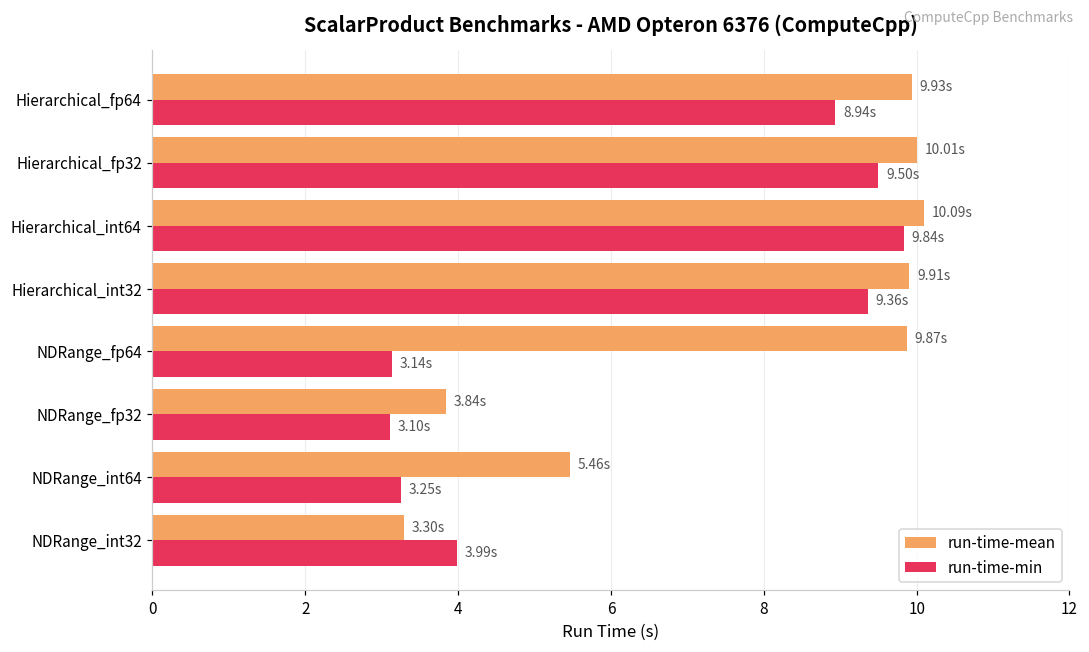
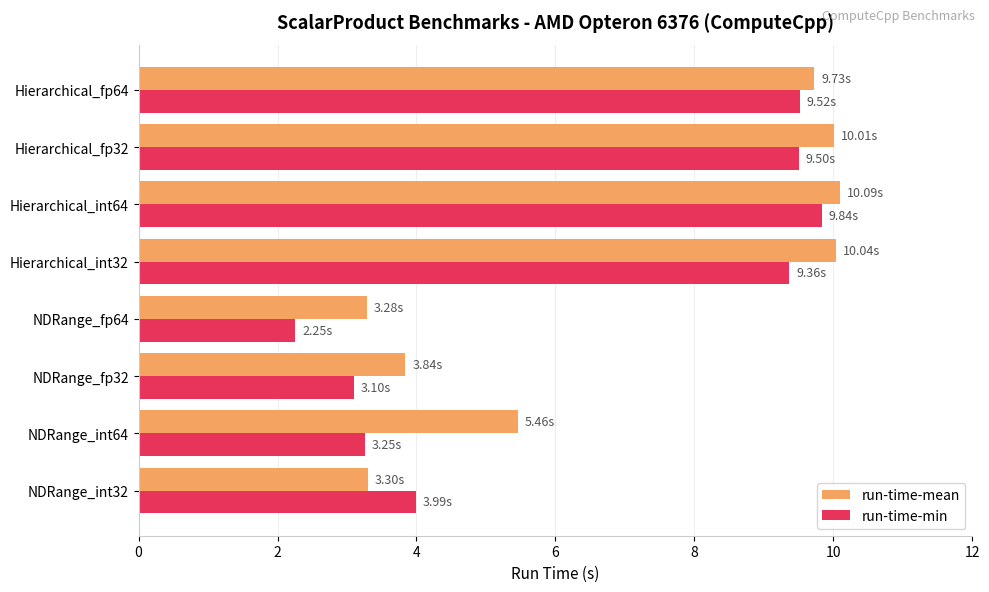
run-time-mean, Hierarchical_fp64: 9.93s -> 9.73s
run-time-min, Hierarchical_fp64: 8.94s -> 9.52s
run-time-mean, Hierarchical_int32: 9.91s -> 10.04s
run-time-mean, NDRange_fp64: 9.87s -> 3.28s
run-time-min, NDRange_fp64: 3.14s -> 2.25s
